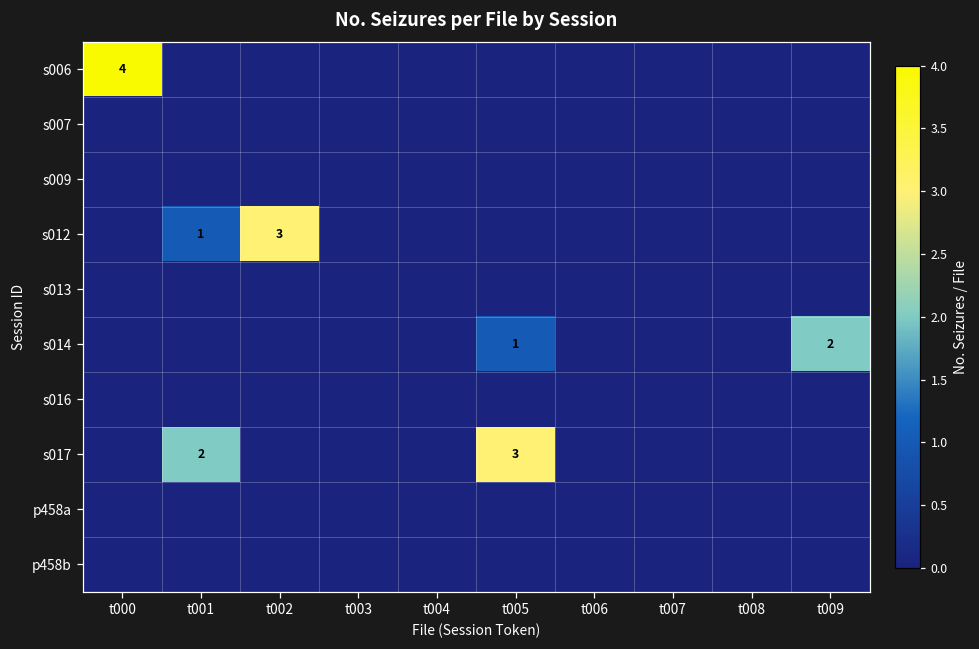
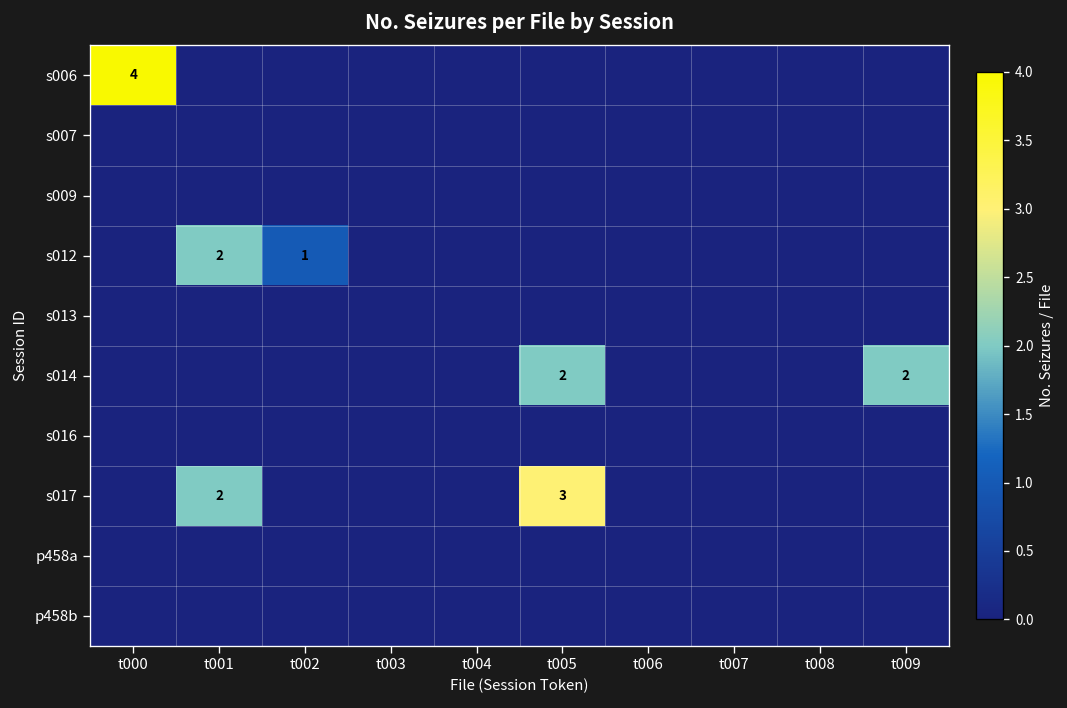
s012, t001: 1 -> 2
s012, t002: 3 -> 1
s014, t005: 1 -> 2
